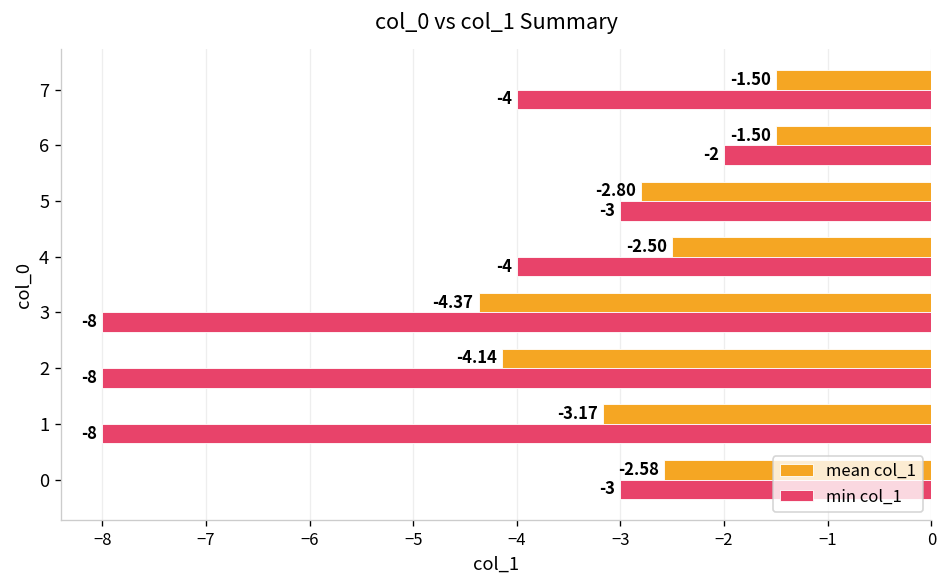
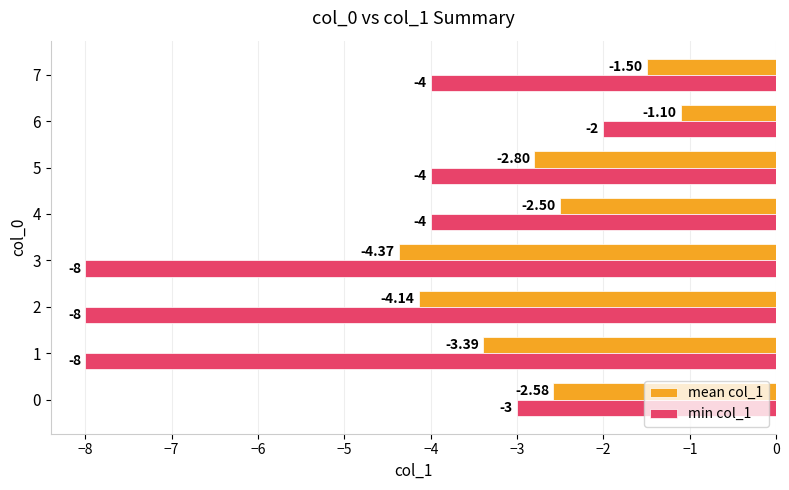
mean col_1, 6: -1.50 -> -1.10
min col_1, 5: -3 -> -4
mean col_1, 1: -3.17 -> -3.39
